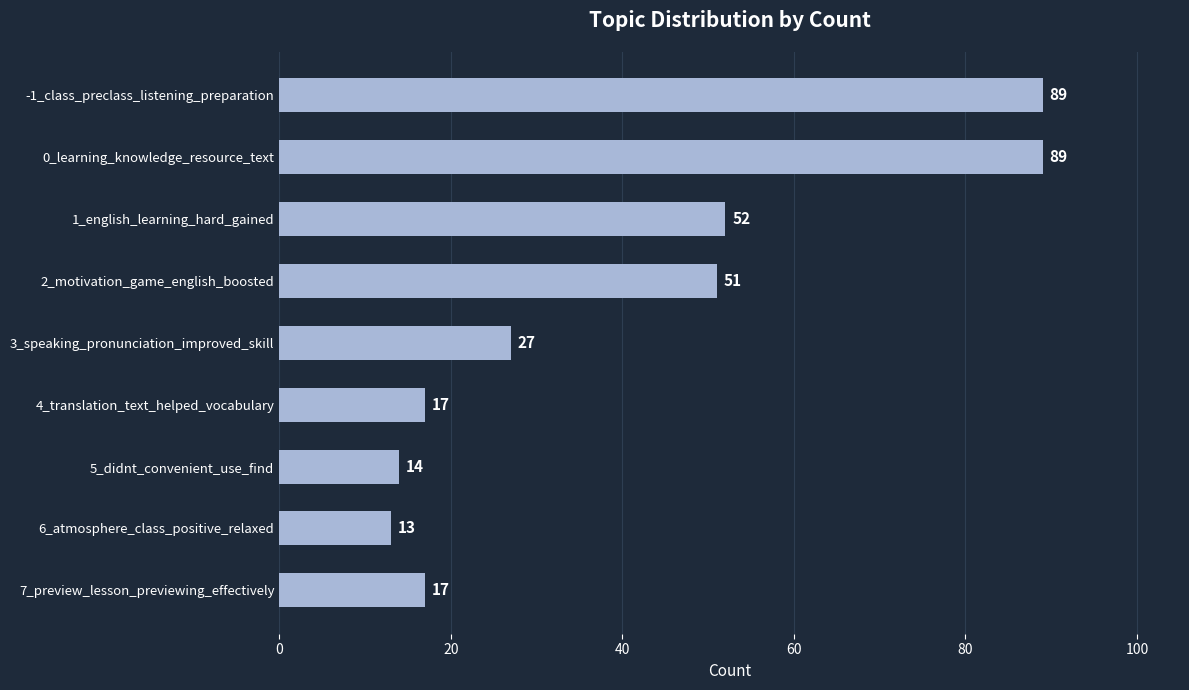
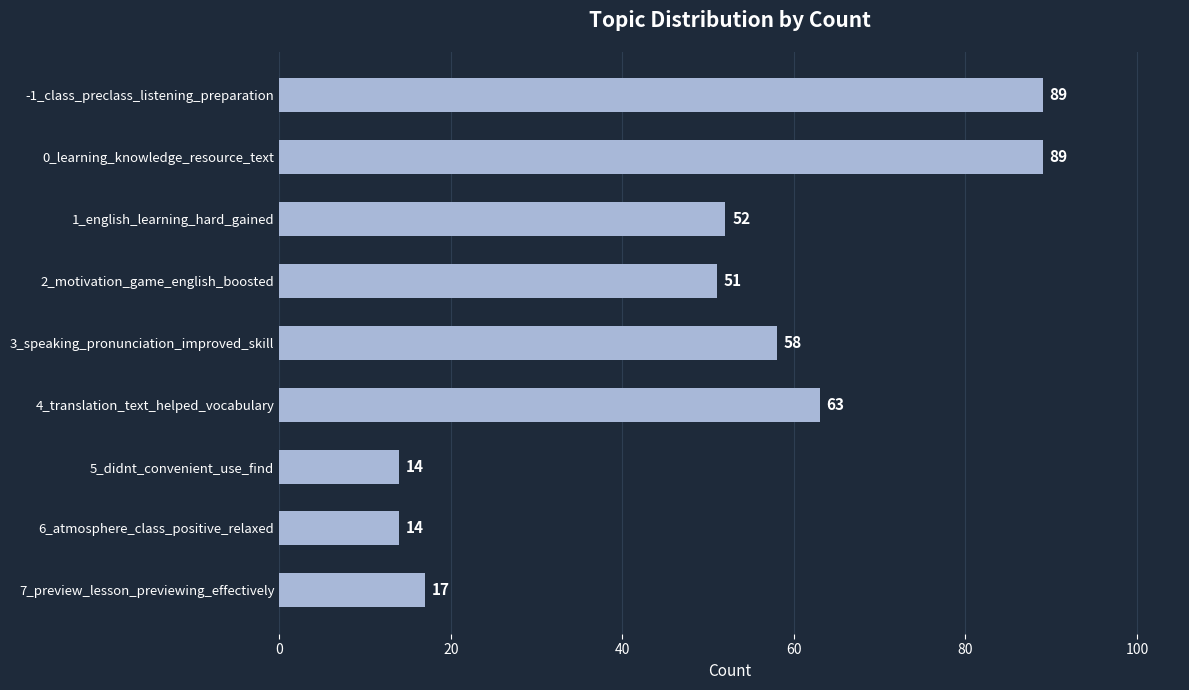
3_speaking_pronunciation_improved_skill: 27 -> 58
4_translation_text_helped_vocabulary: 17 -> 63
6_atmosphere_class_positive_relaxed: 13 -> 14
